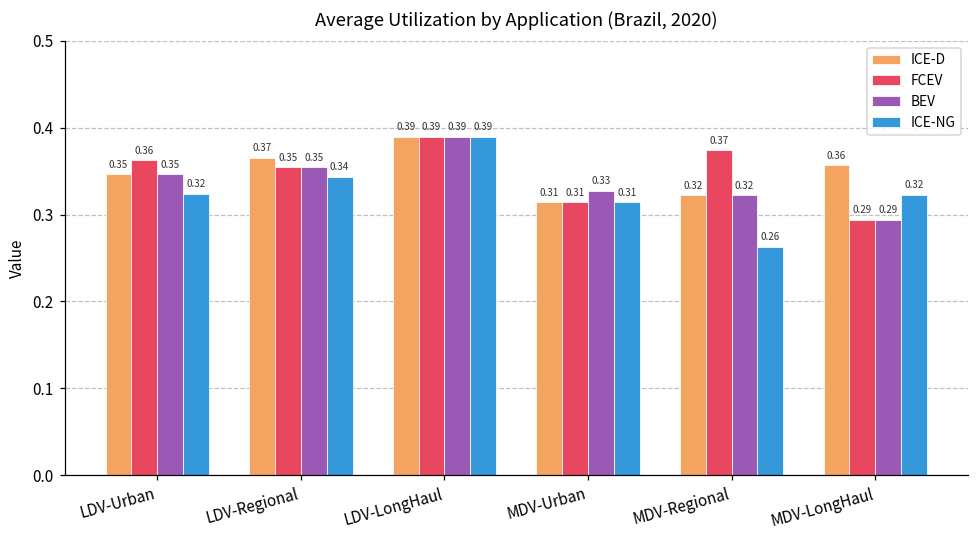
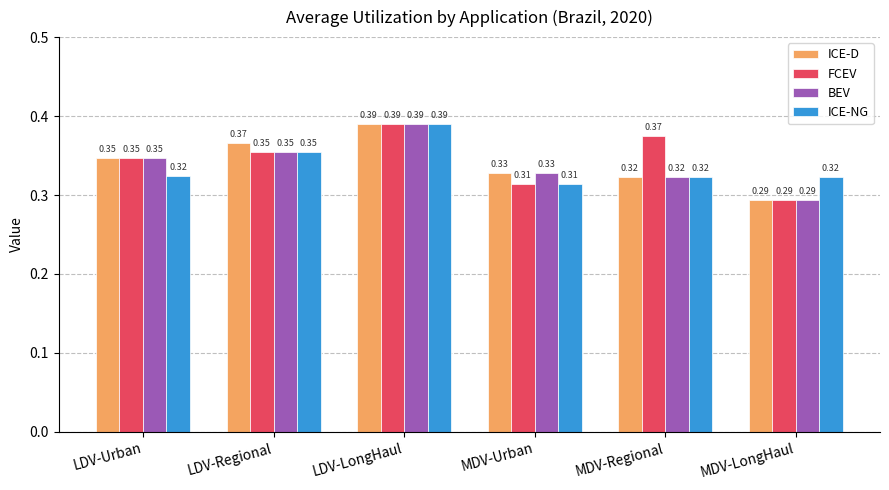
FCEV, LDV-Urban: 0.36 -> 0.35
ICE-NG, LDV-Regional: 0.34 -> 0.35
ICE-D, MDV-Urban: 0.31 -> 0.33
ICE-NG, MDV-Regional: 0.26 -> 0.32
ICE-D, MDV-LongHaul: 0.36 -> 0.29
